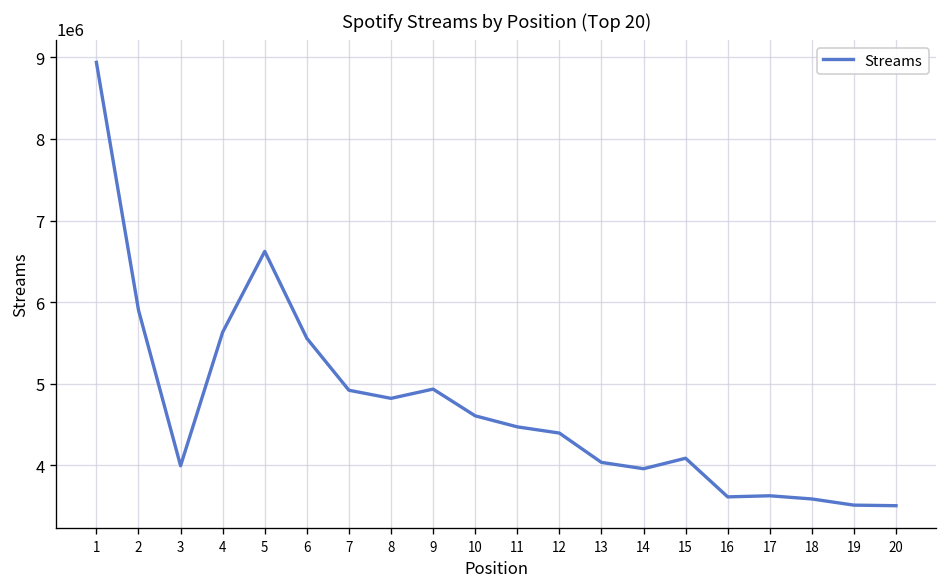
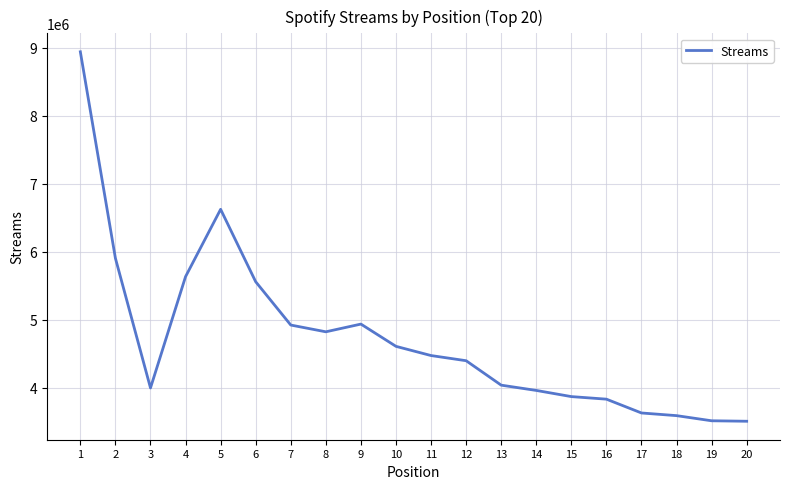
15: 4100000 -> 3900000
16: 3600000 -> 3800000
